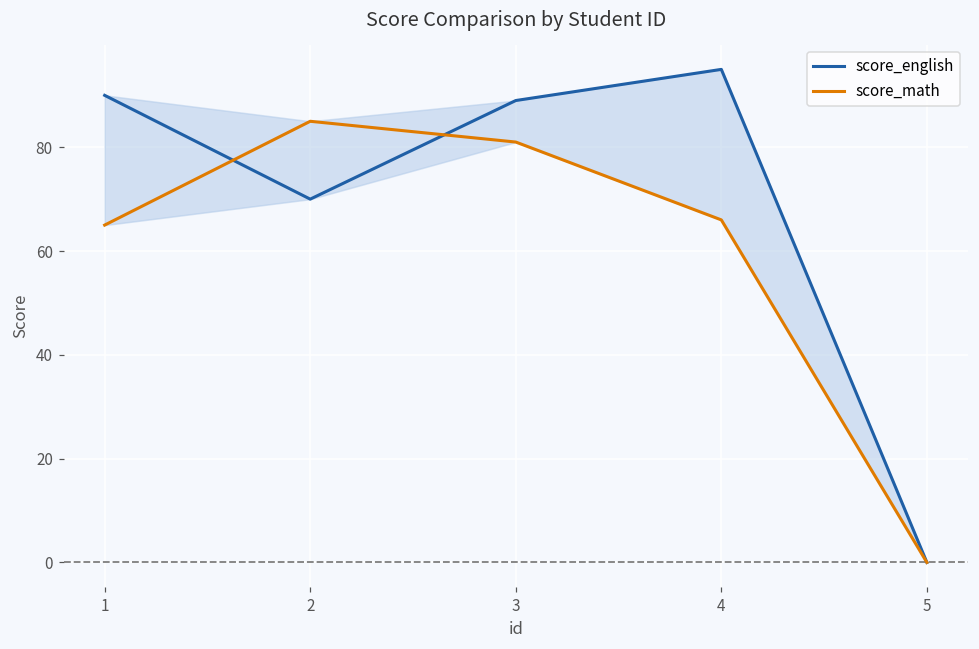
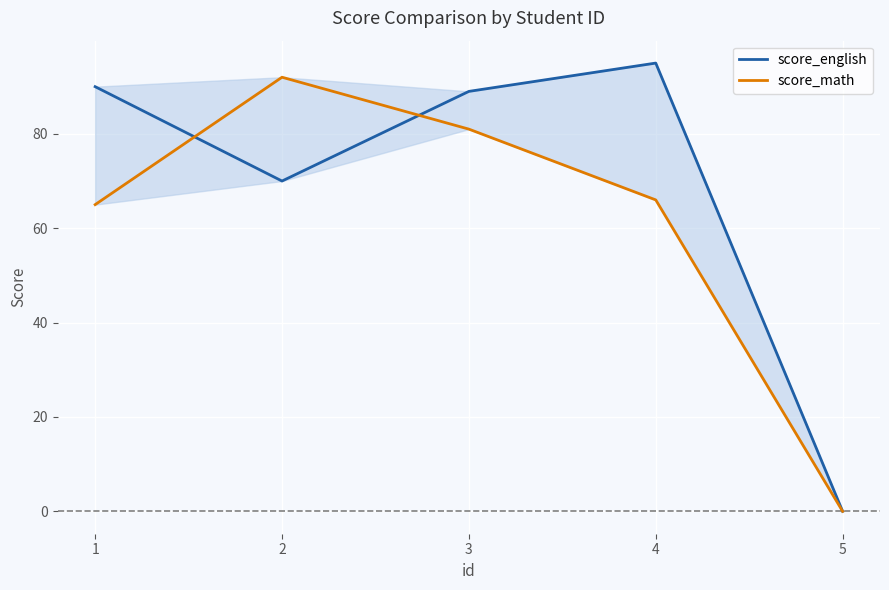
score_math, 2: 85 -> 92
